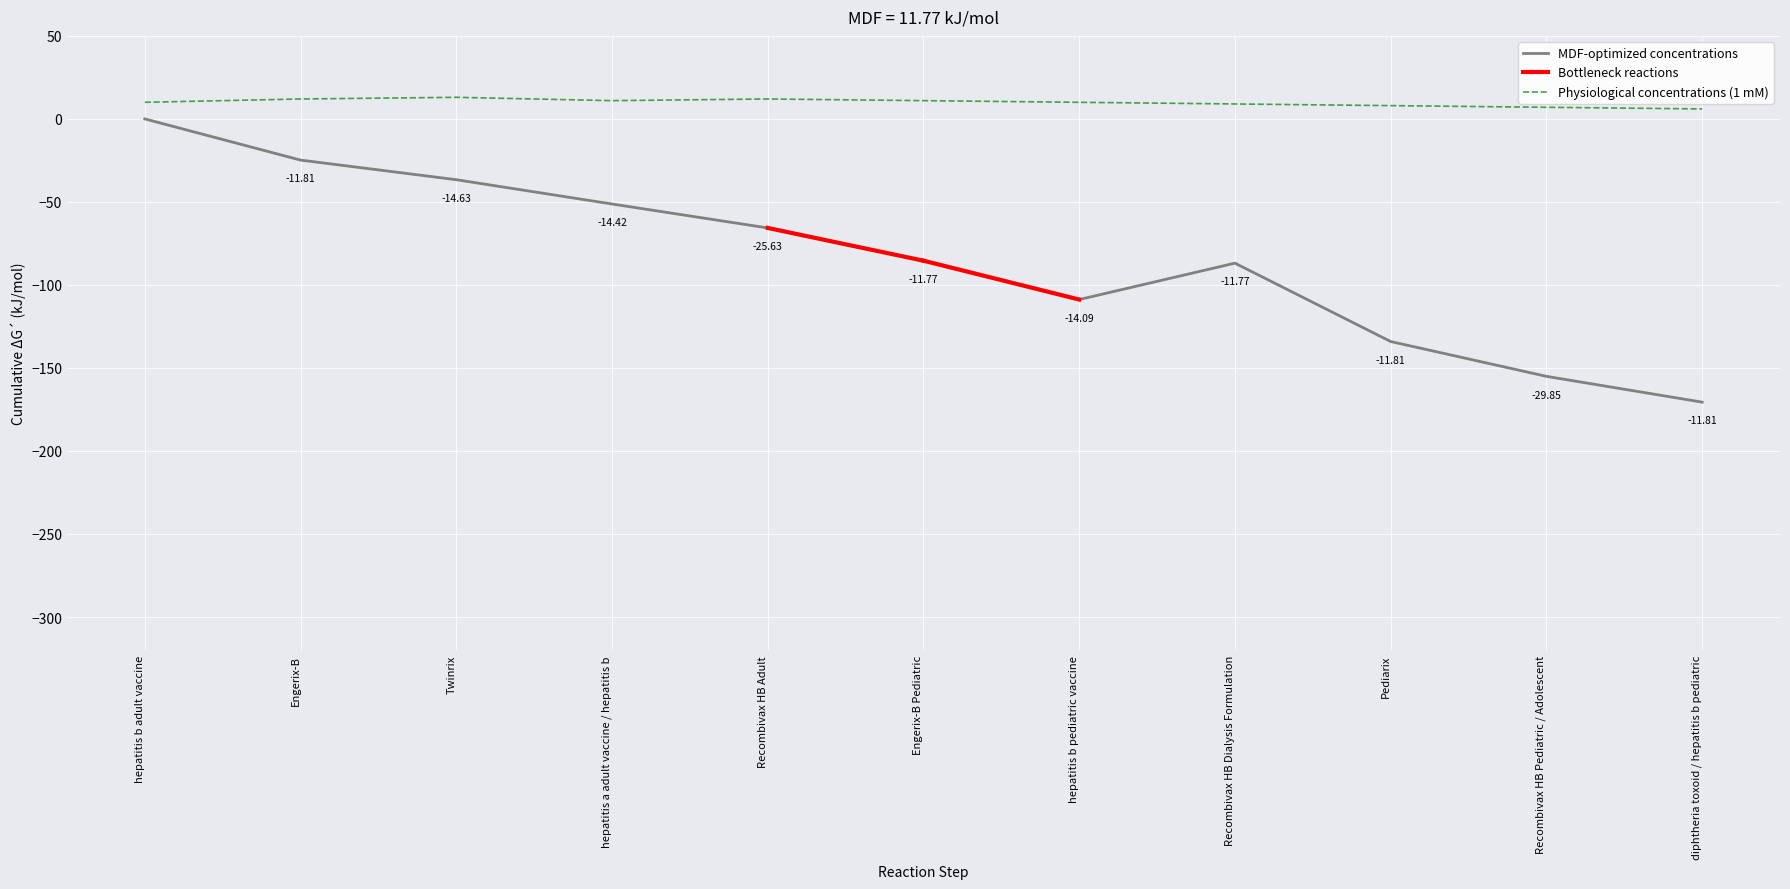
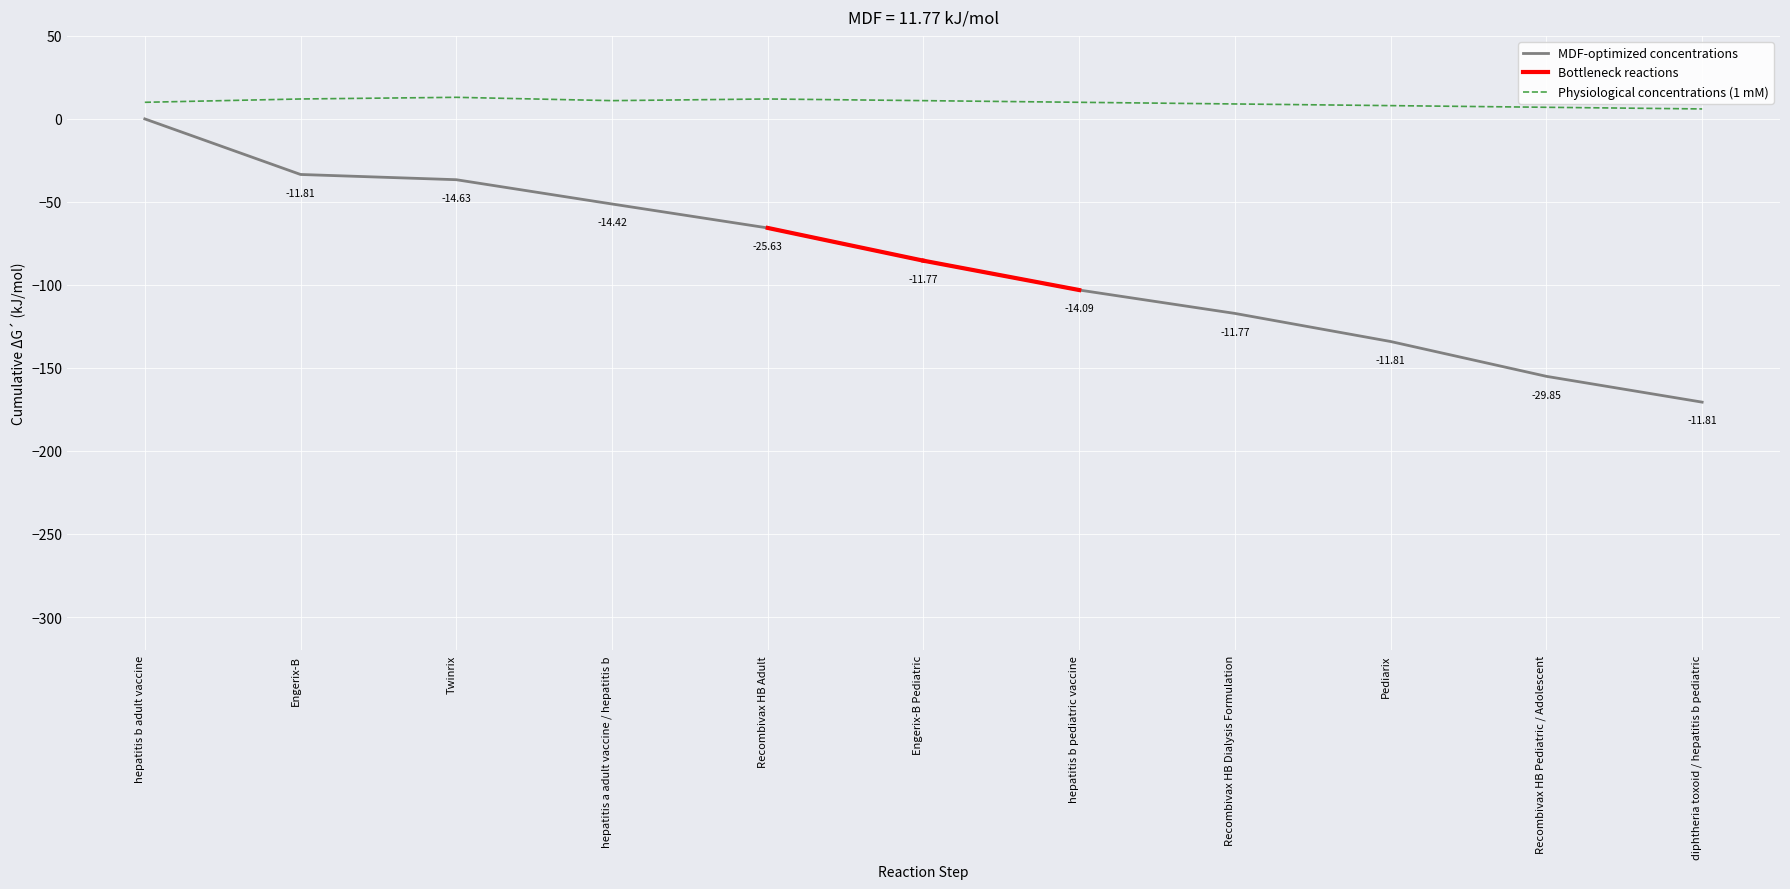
MDF-optimized concentrations, Engerix-B: -25 -> -33
MDF-optimized concentrations, hepatitis b pediatric vaccine: -109 -> -103
MDF-optimized concentrations, Recombivax HB Dialysis Formulation: -87 -> -117
